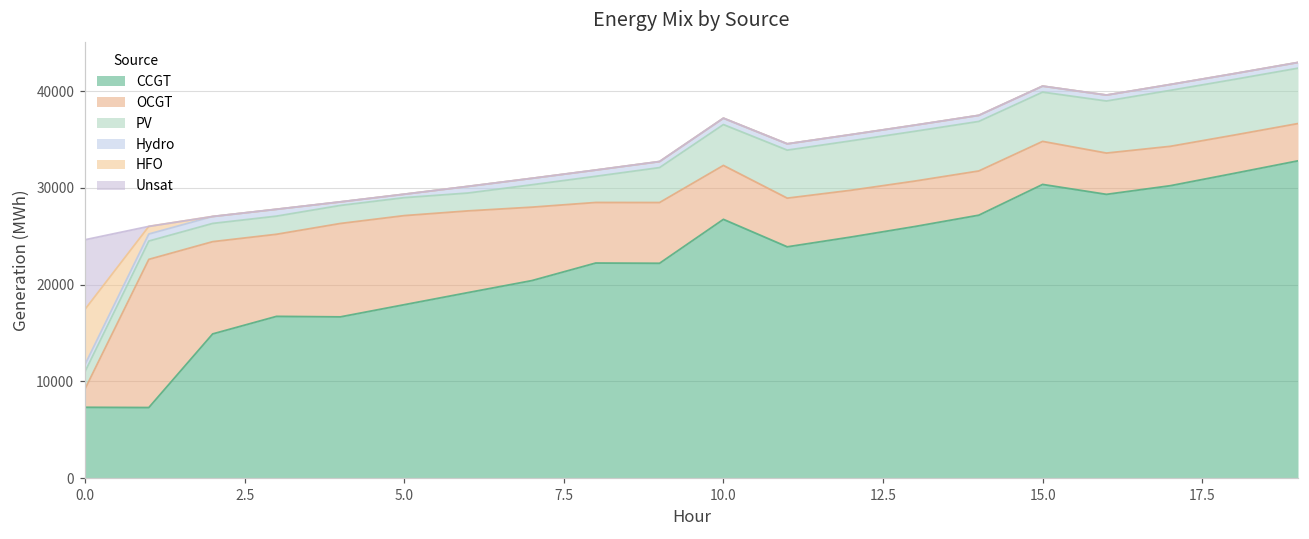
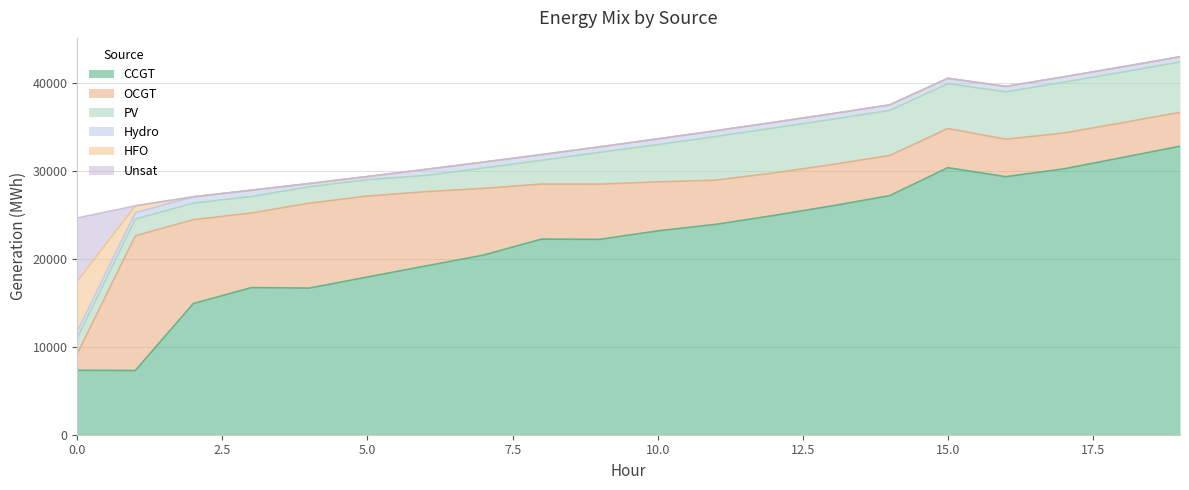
CCGT, 10.0: 27000 -> 23000
